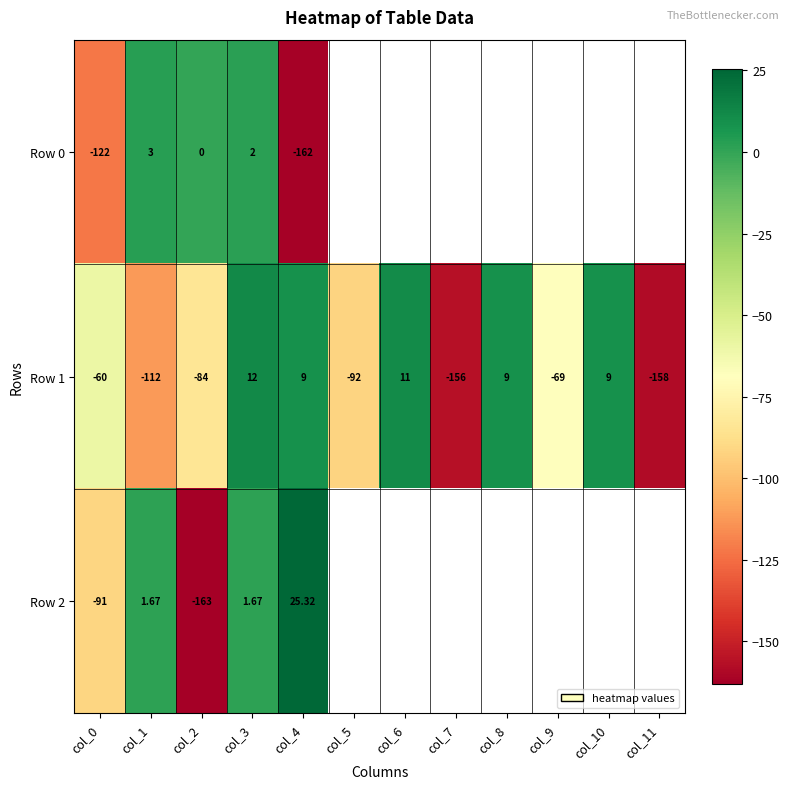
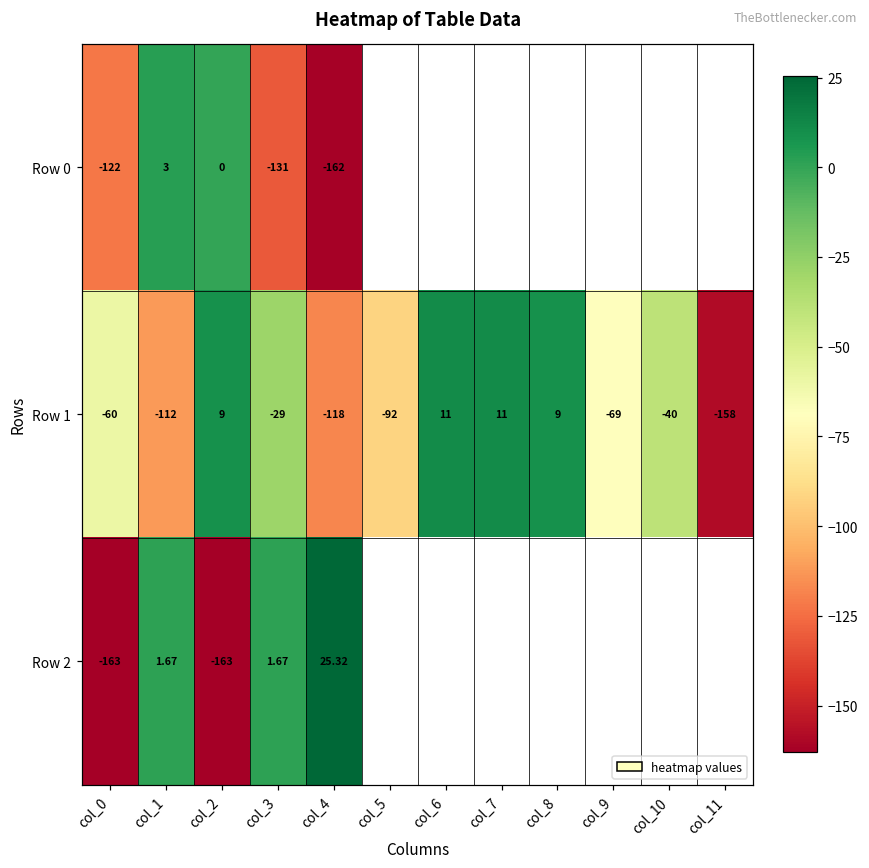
Row 0, col_3: 2 -> -131
Row 1, col_2: -84 -> 9
Row 1, col_3: 12 -> -29
Row 1, col_4: 9 -> -118
Row 1, col_7: -156 -> 11
Row 1, col_10: 9 -> -40
Row 2, col_0: -91 -> -163
